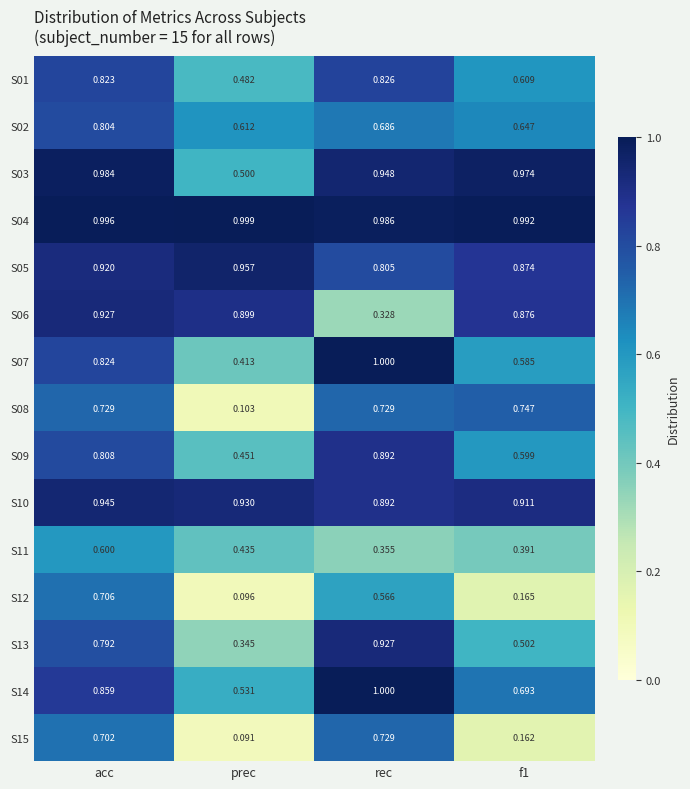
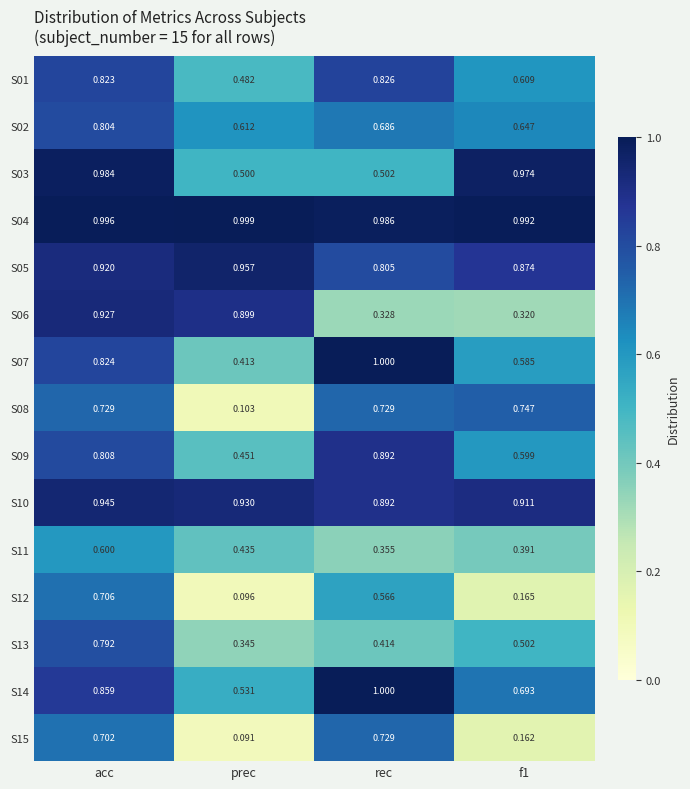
S03, rec: 0.948 -> 0.502
S06, f1: 0.876 -> 0.320
S13, rec: 0.927 -> 0.414
